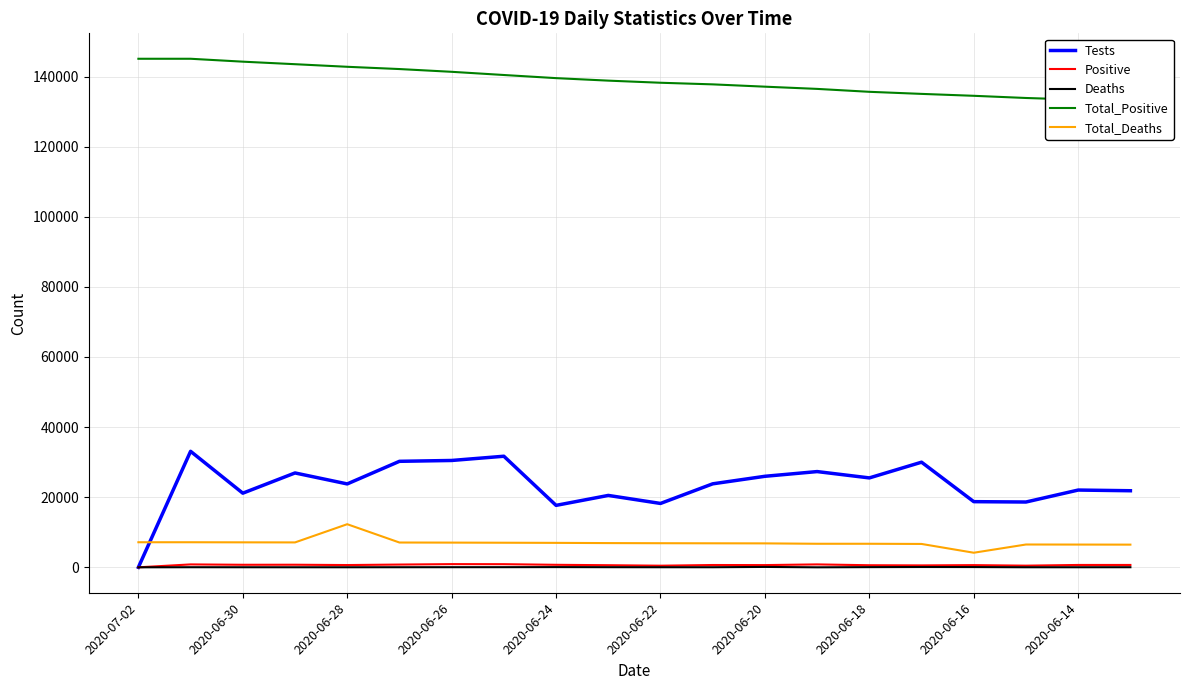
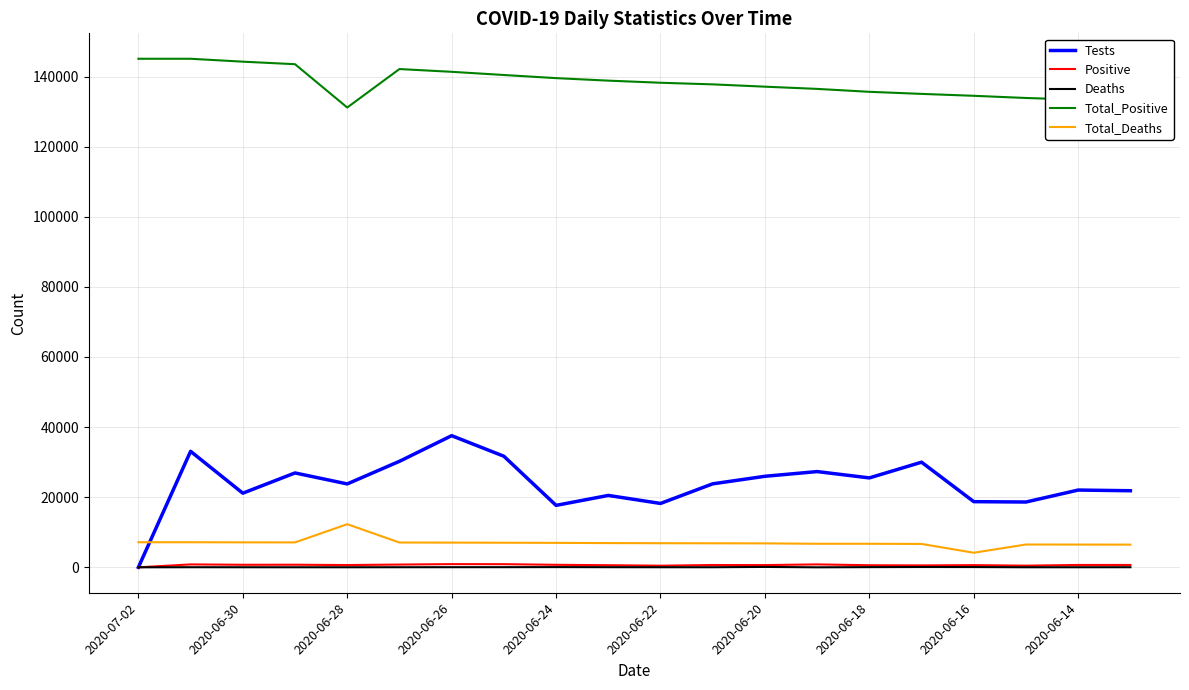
Total_Positive, 2020-06-28: 143000 -> 131000
Tests, 2020-06-26: 30000 -> 38000
